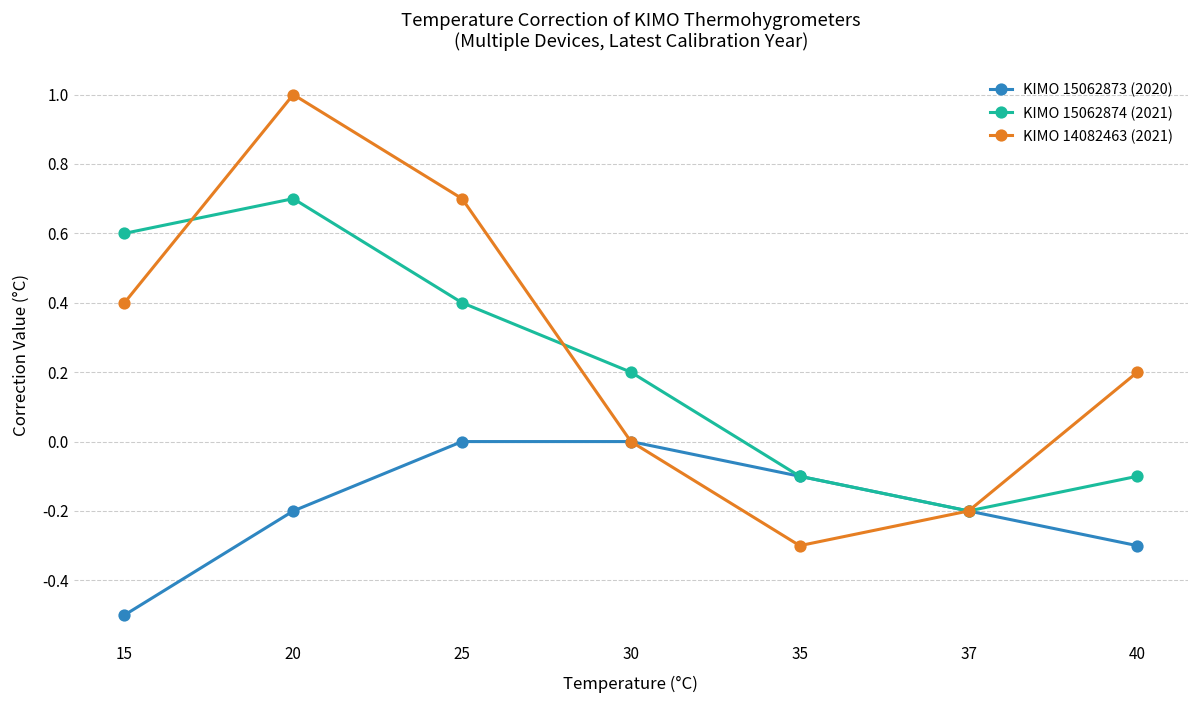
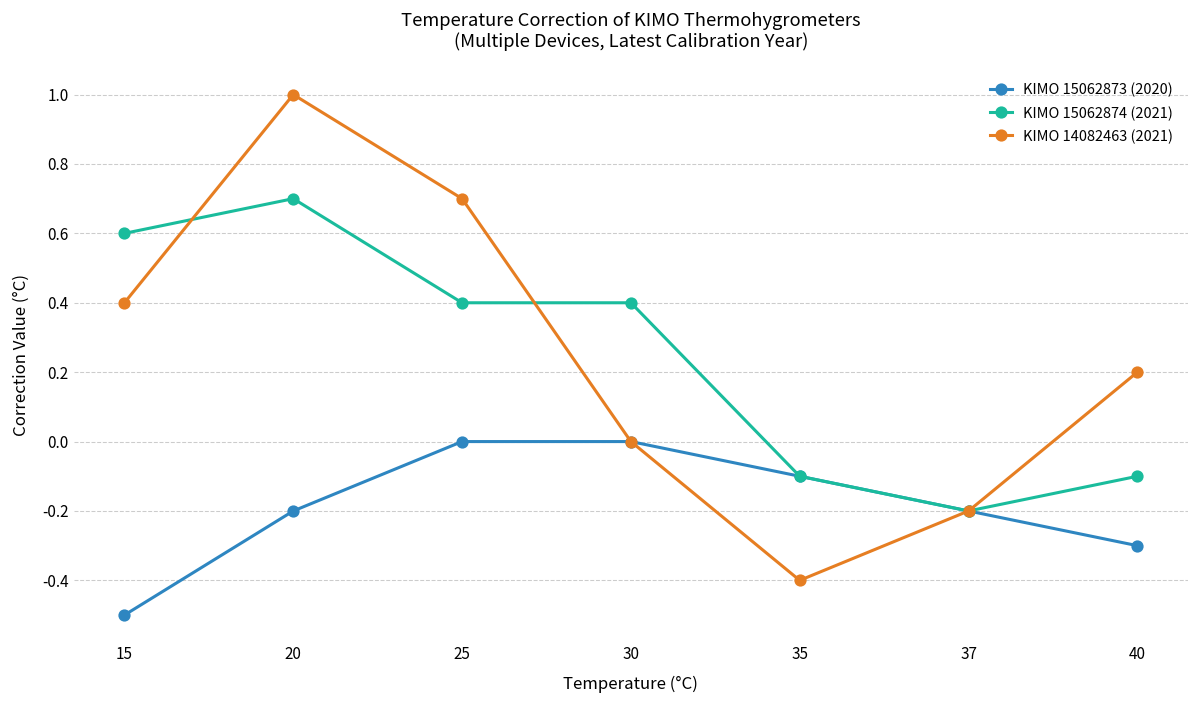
KIMO 15062874 (2021), 30: 0.2 -> 0.4
KIMO 14082463 (2021), 35: -0.3 -> -0.4
